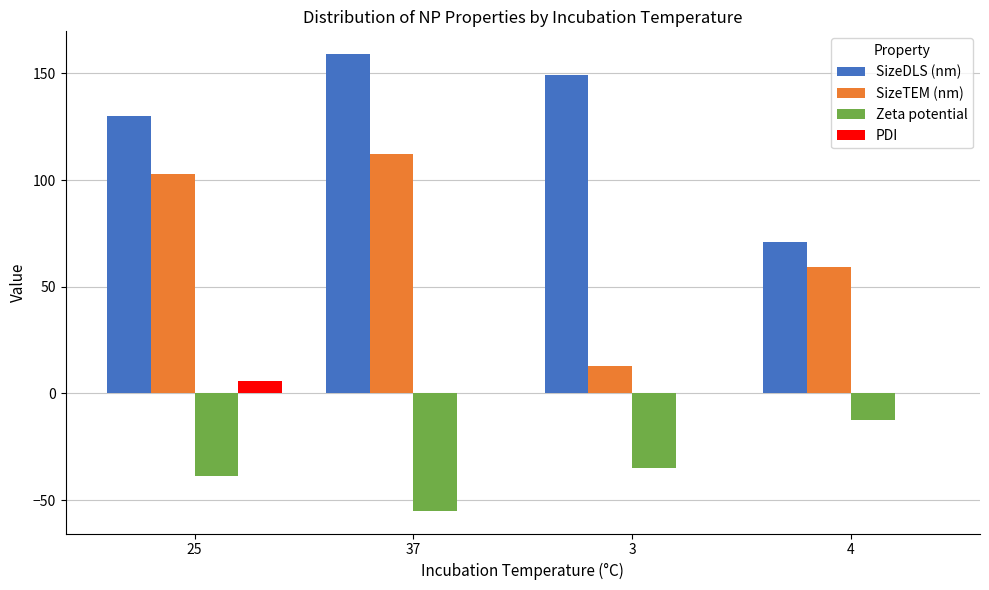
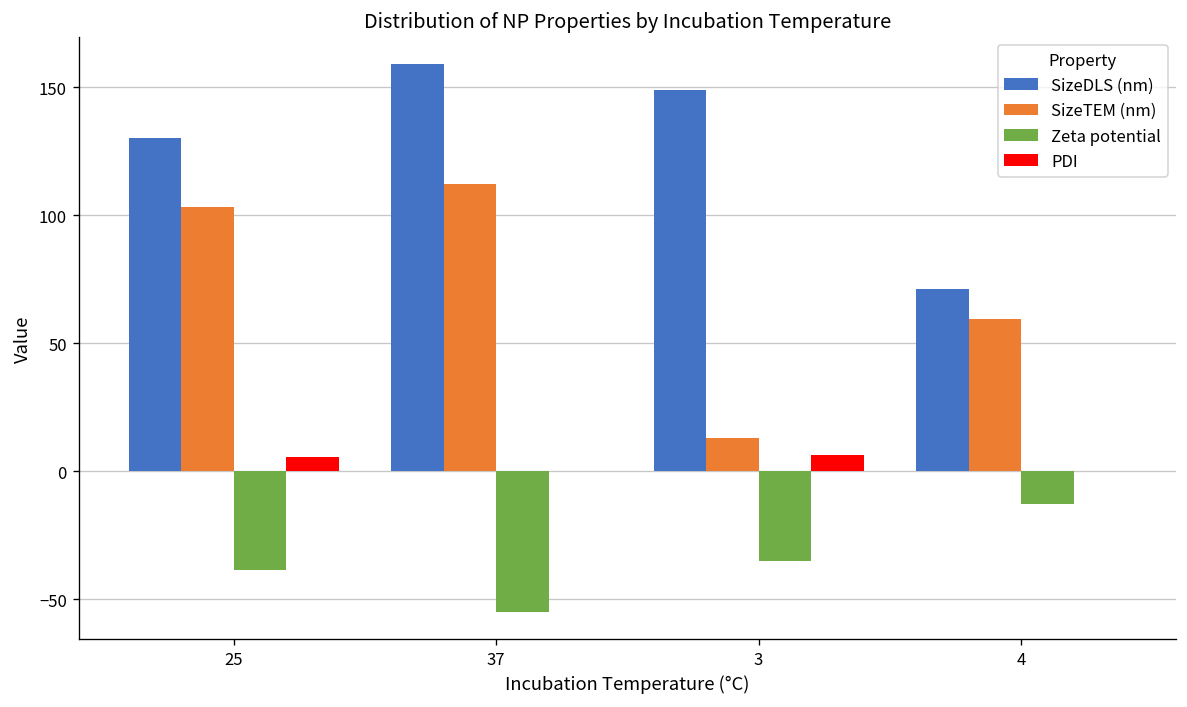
PDI, 3: 0 -> 6
